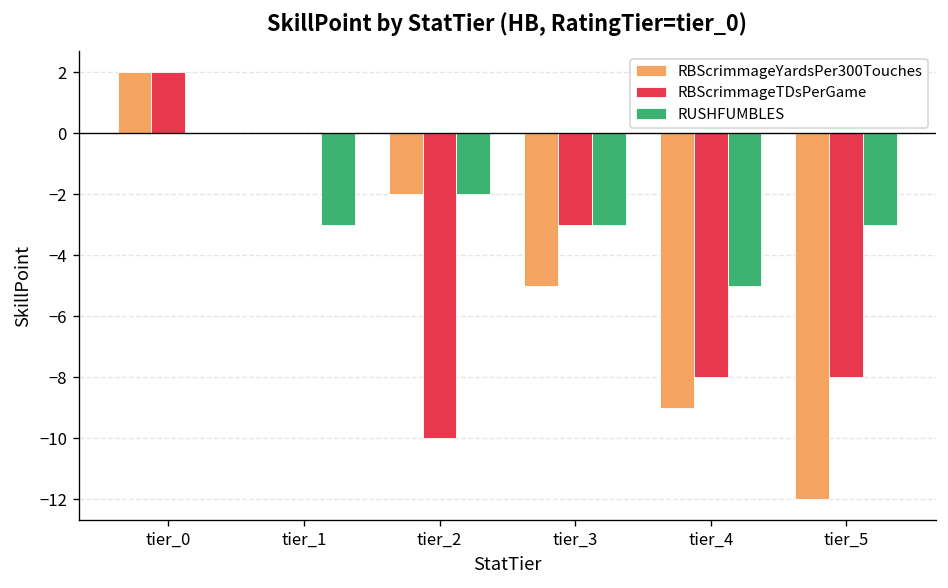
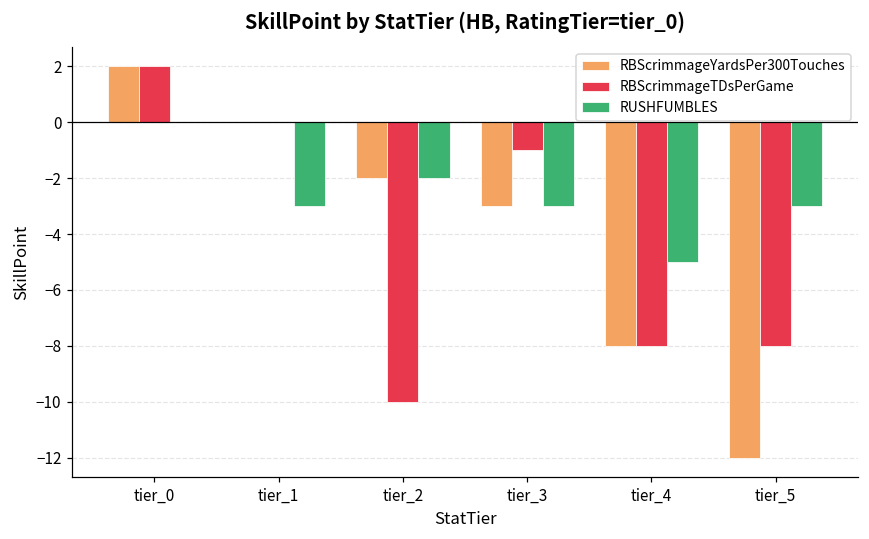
RBScrimmageYardsPer300Touches, tier_3: -5 -> -3
RBScrimmageTDsPerGame, tier_3: -3 -> -1
RBScrimmageYardsPer300Touches, tier_4: -9 -> -8
